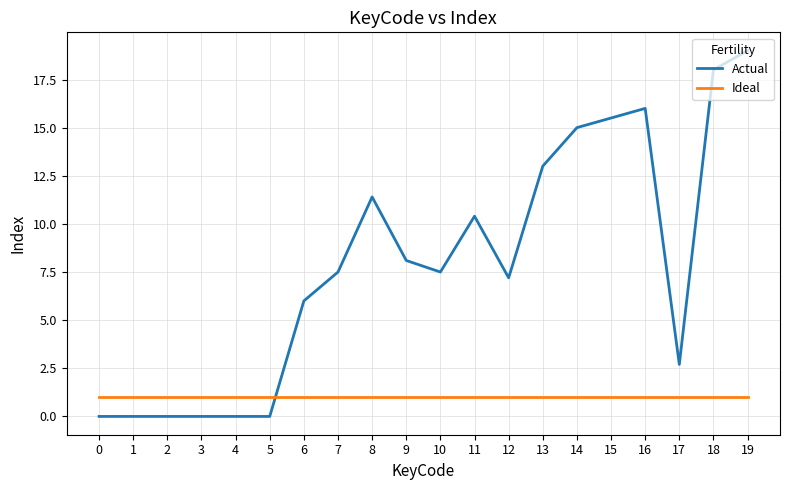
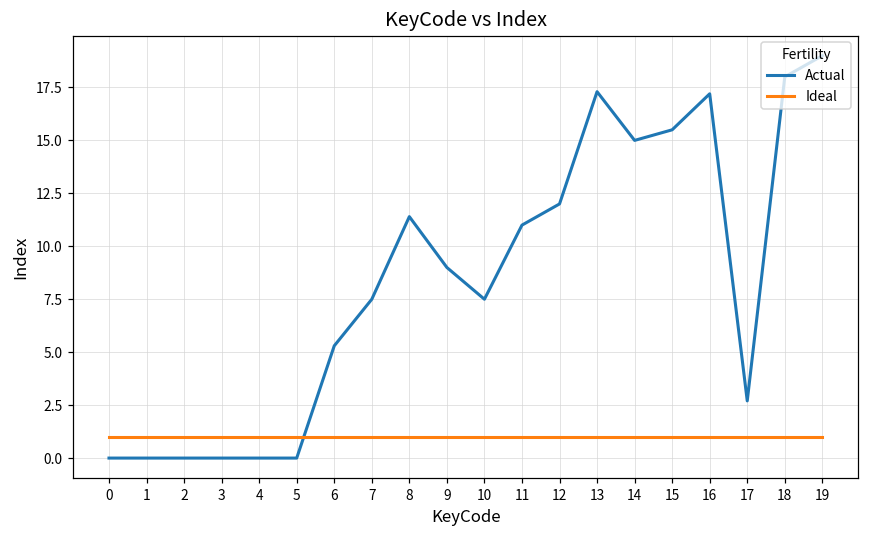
Actual, 6: 6.0 -> 5.3
Actual, 9: 8.1 -> 9.0
Actual, 11: 10.4 -> 11.0
Actual, 12: 7.2 -> 12.0
Actual, 13: 13.0 -> 17.3
Actual, 16: 16.0 -> 17.2
